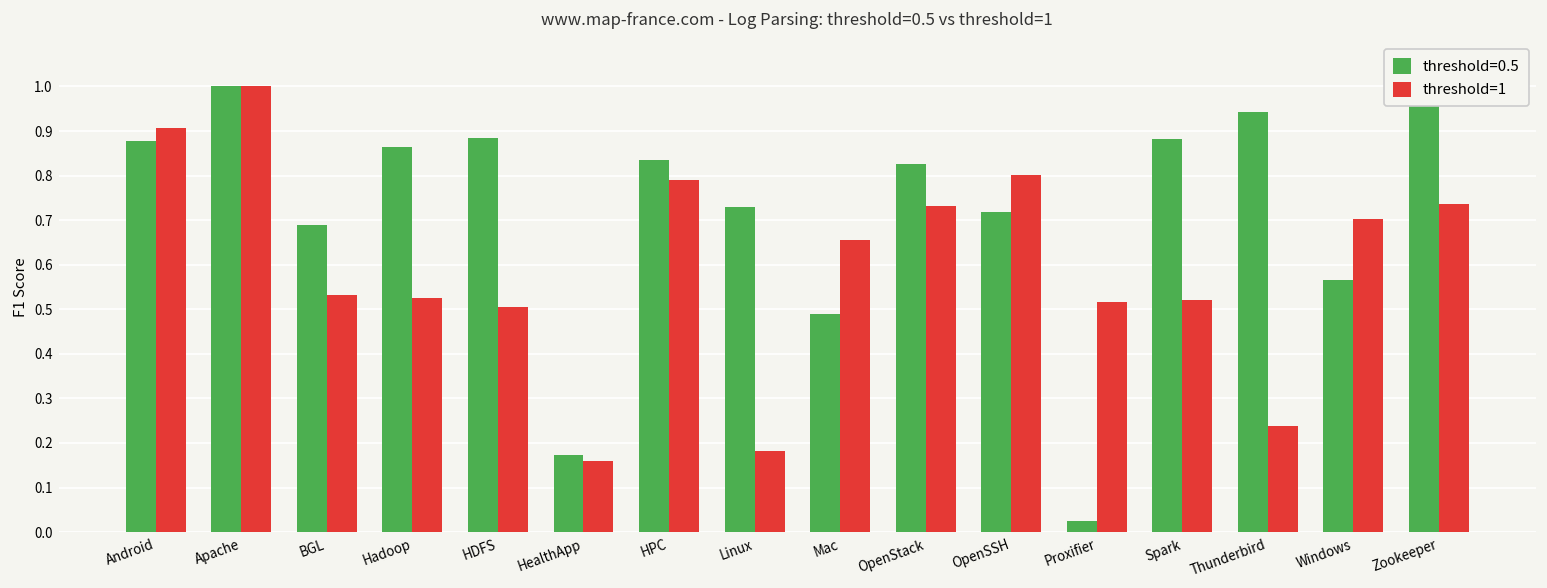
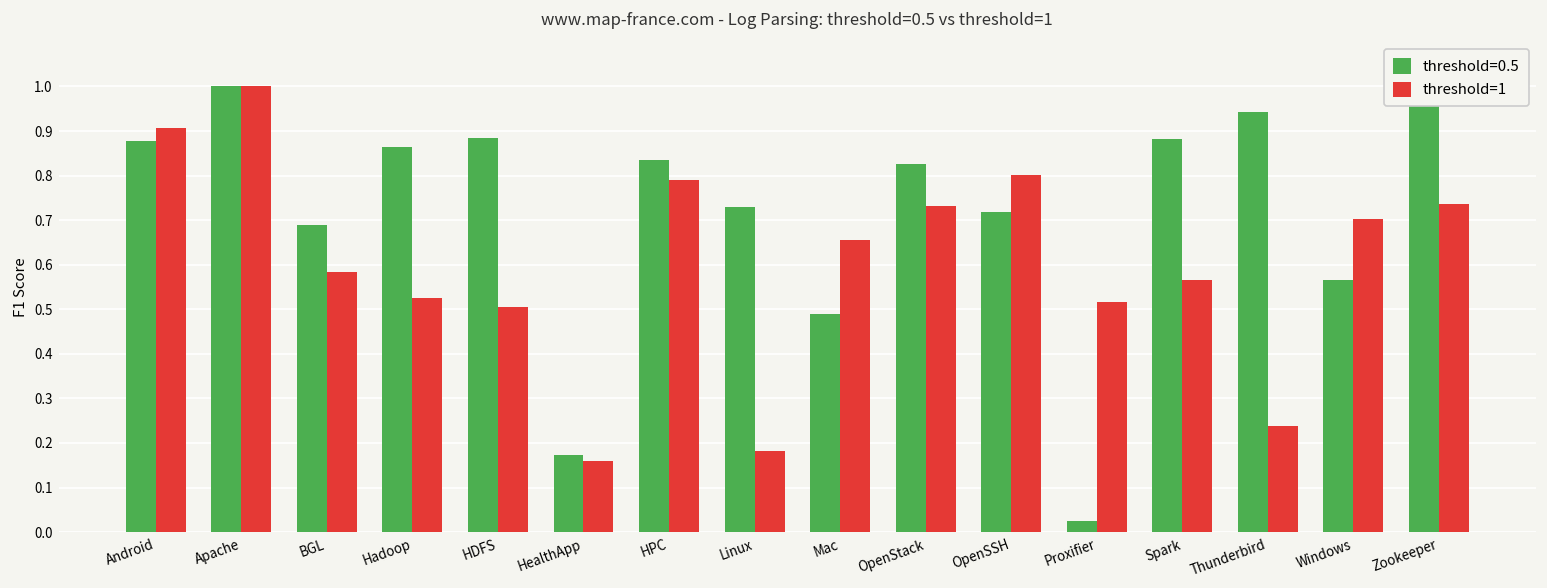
threshold=1, BGL: 0.53 -> 0.58
threshold=1, Spark: 0.52 -> 0.57
